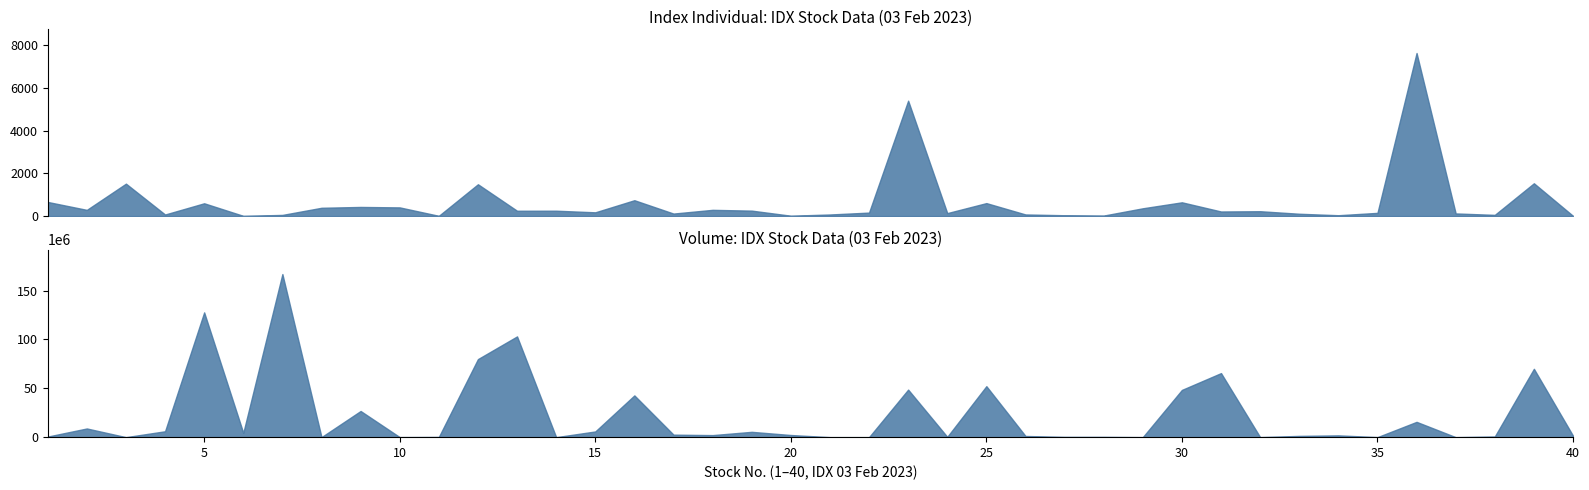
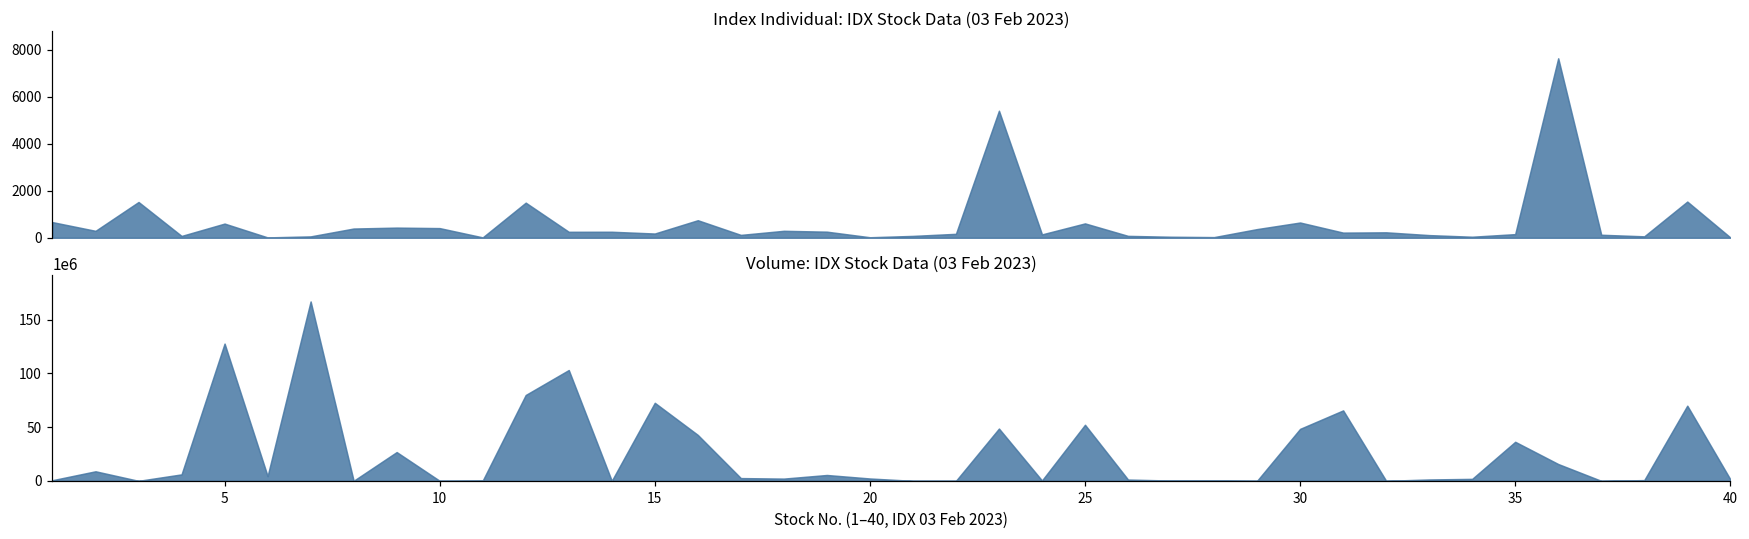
Volume: IDX Stock Data (03 Feb 2023), 15: 10000000 -> 70000000
Volume: IDX Stock Data (03 Feb 2023), 35: 0 -> 40000000
